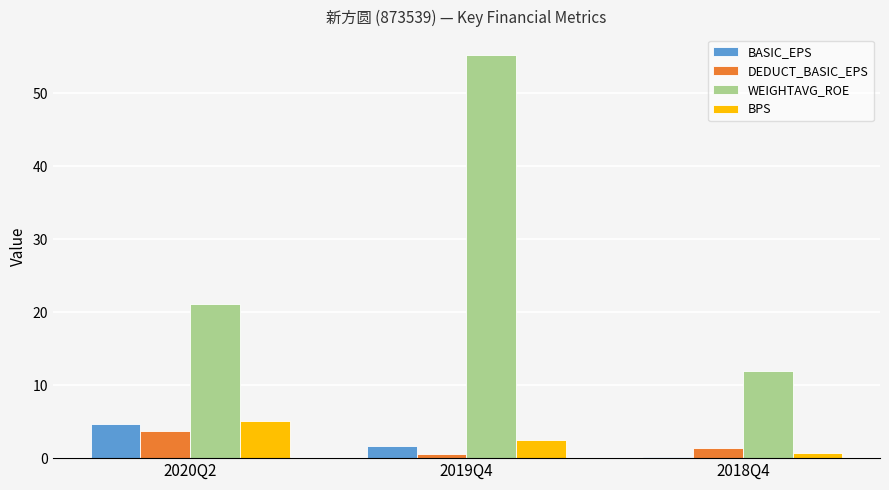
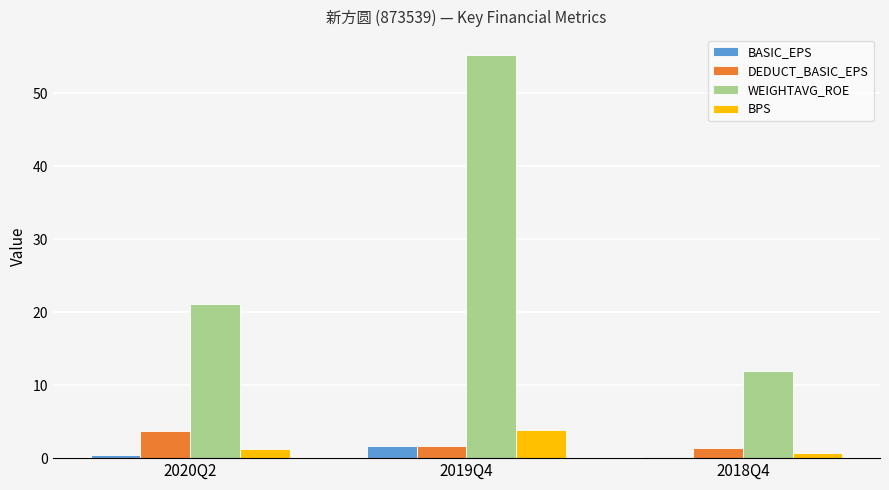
BASIC_EPS, 2020Q2: 5 -> 0
BPS, 2020Q2: 5 -> 1
DEDUCT_BASIC_EPS, 2019Q4: 1 -> 2
BPS, 2019Q4: 3 -> 4
